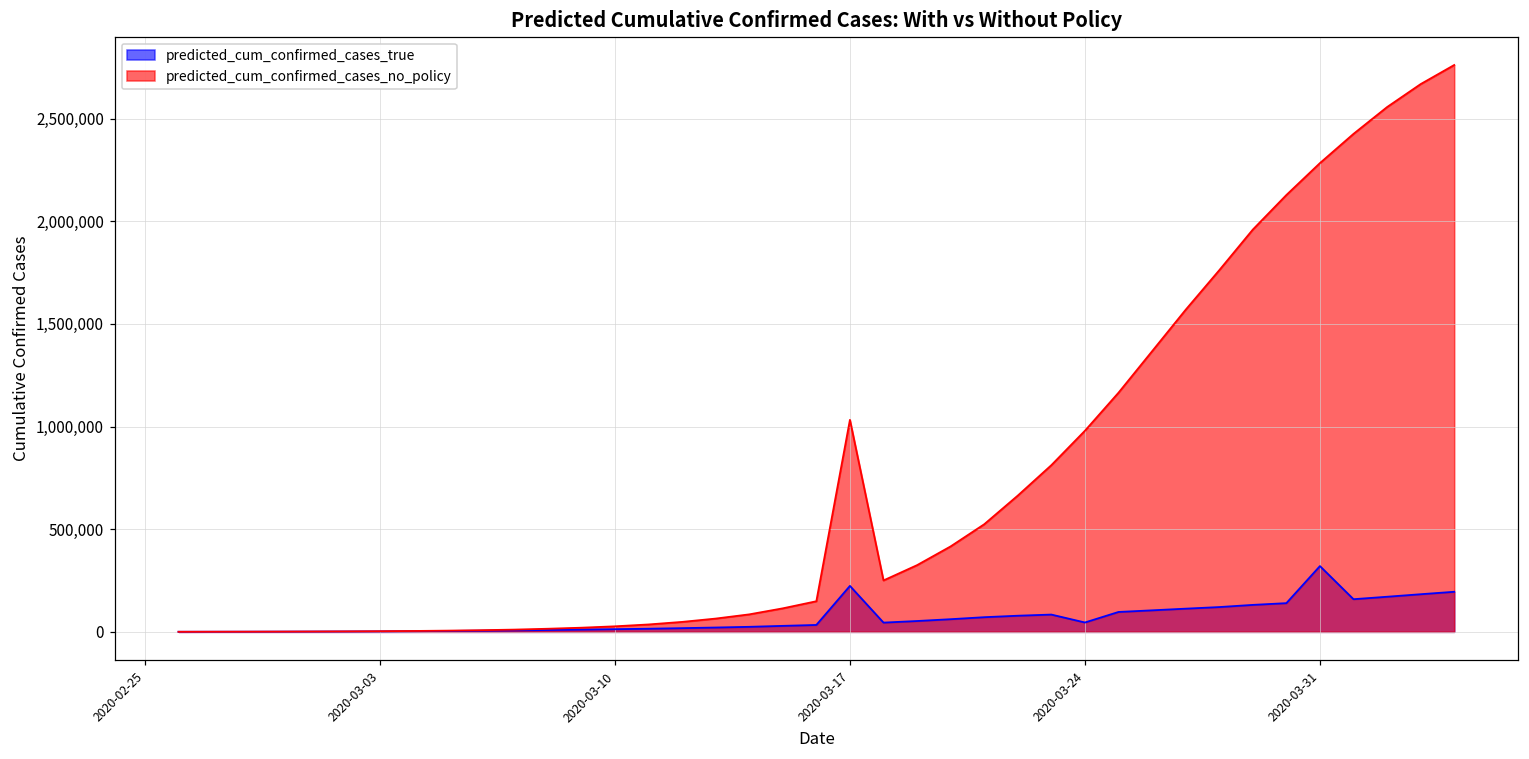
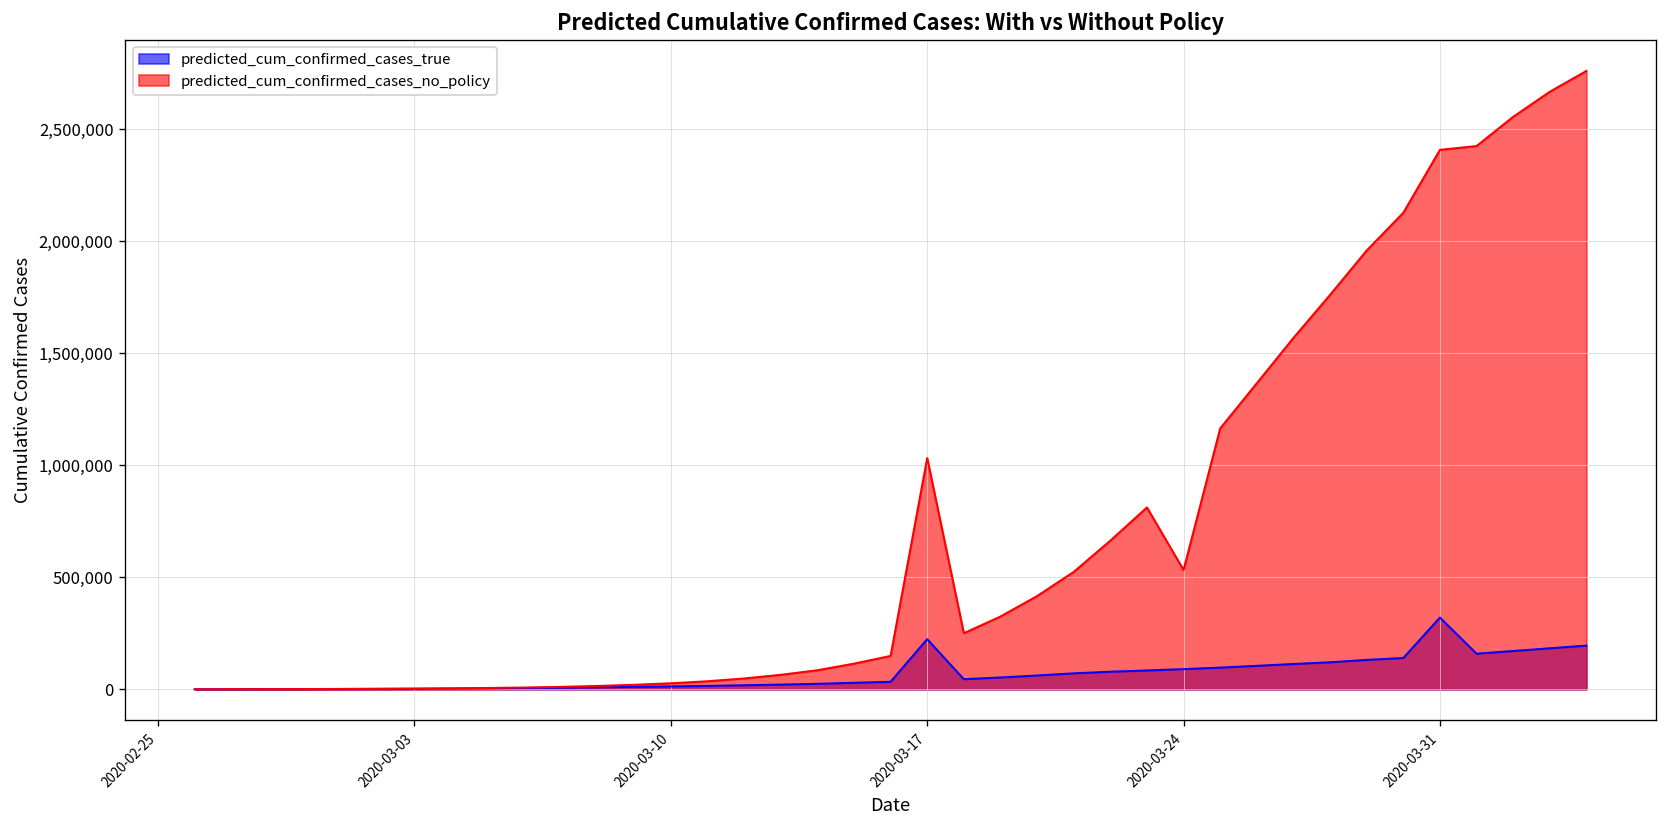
predicted_cum_confirmed_cases_true, 2020-03-24: 50,000 -> 90,000
predicted_cum_confirmed_cases_no_policy, 2020-03-24: 980,000 -> 530,000
predicted_cum_confirmed_cases_no_policy, 2020-03-31: 2,280,000 -> 2,410,000
